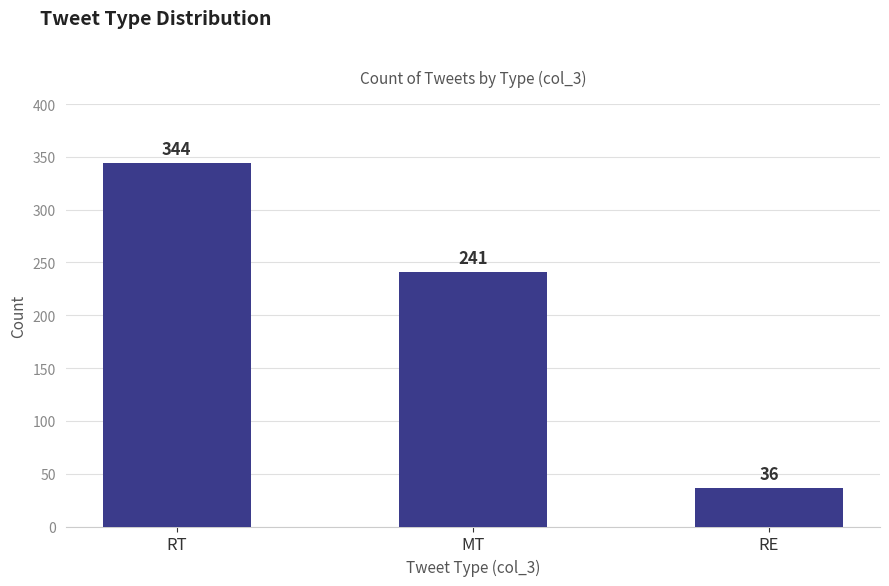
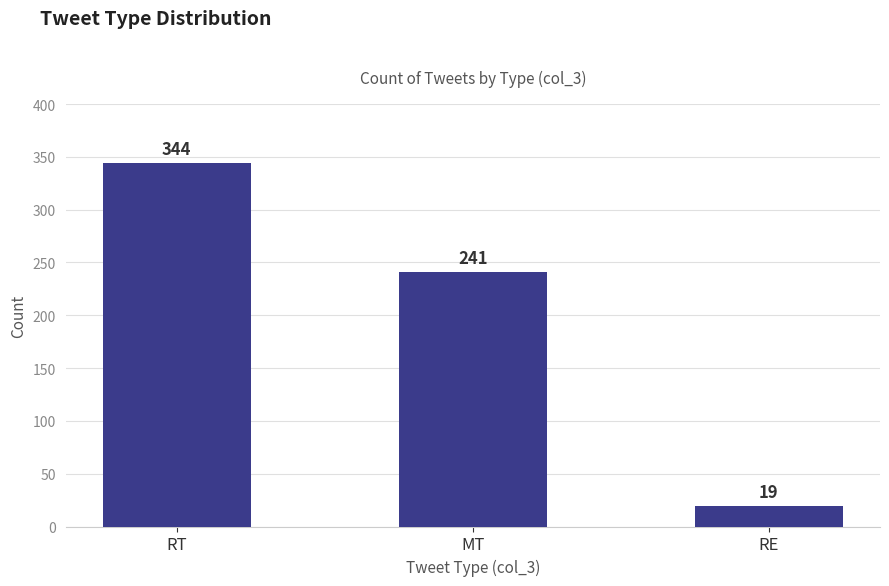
RE: 36 -> 19
